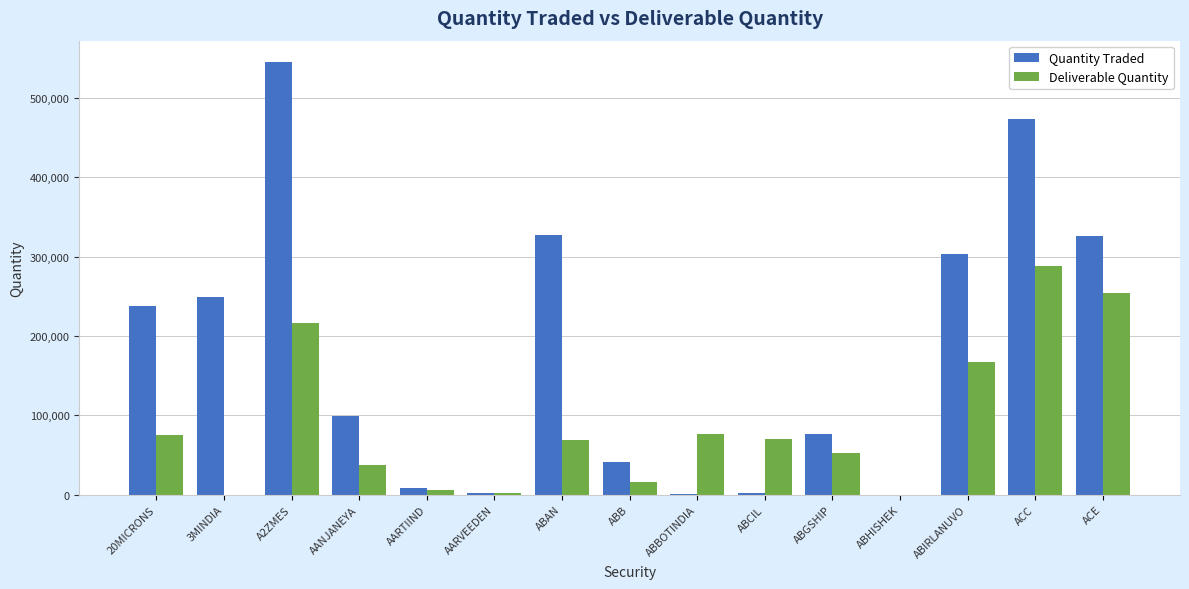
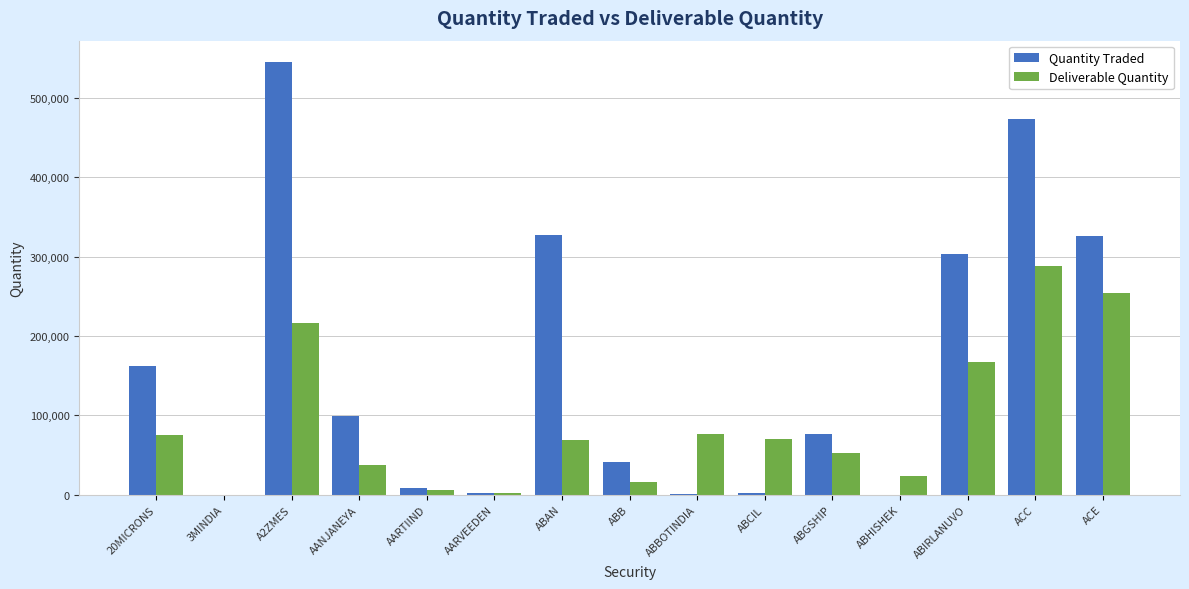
Quantity Traded, 20MICRONS: 240,000 -> 160,000
Quantity Traded, 3MINDIA: 250,000 -> 0
Deliverable Quantity, ABHISHEK: 0 -> 20,000
